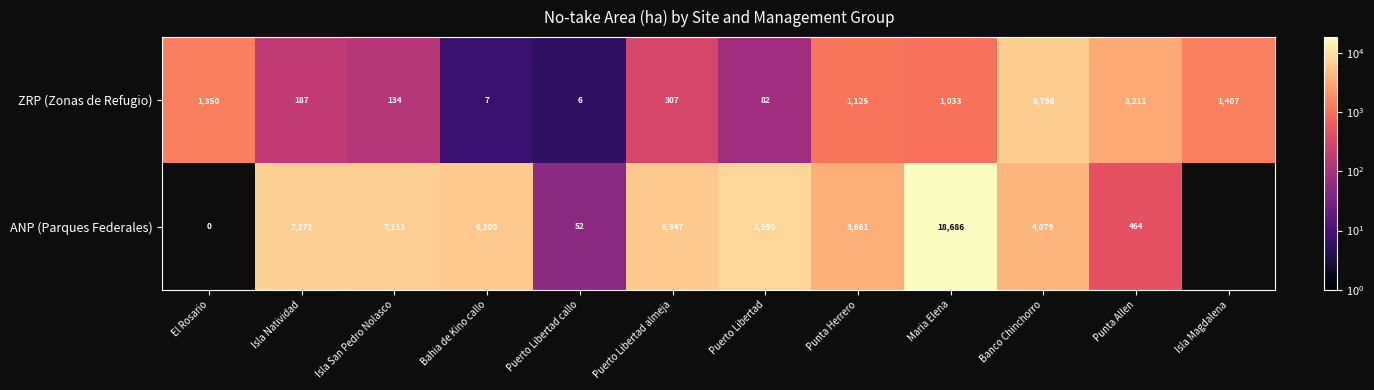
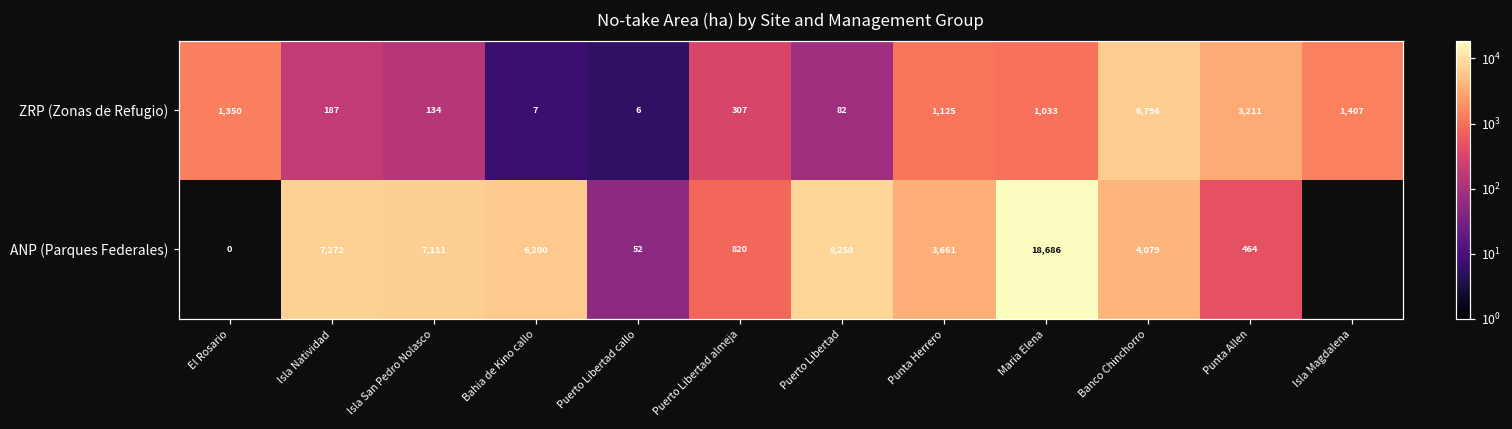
ANP (Parques Federales), Puerto Libertad almeja: 6,347 -> 820
